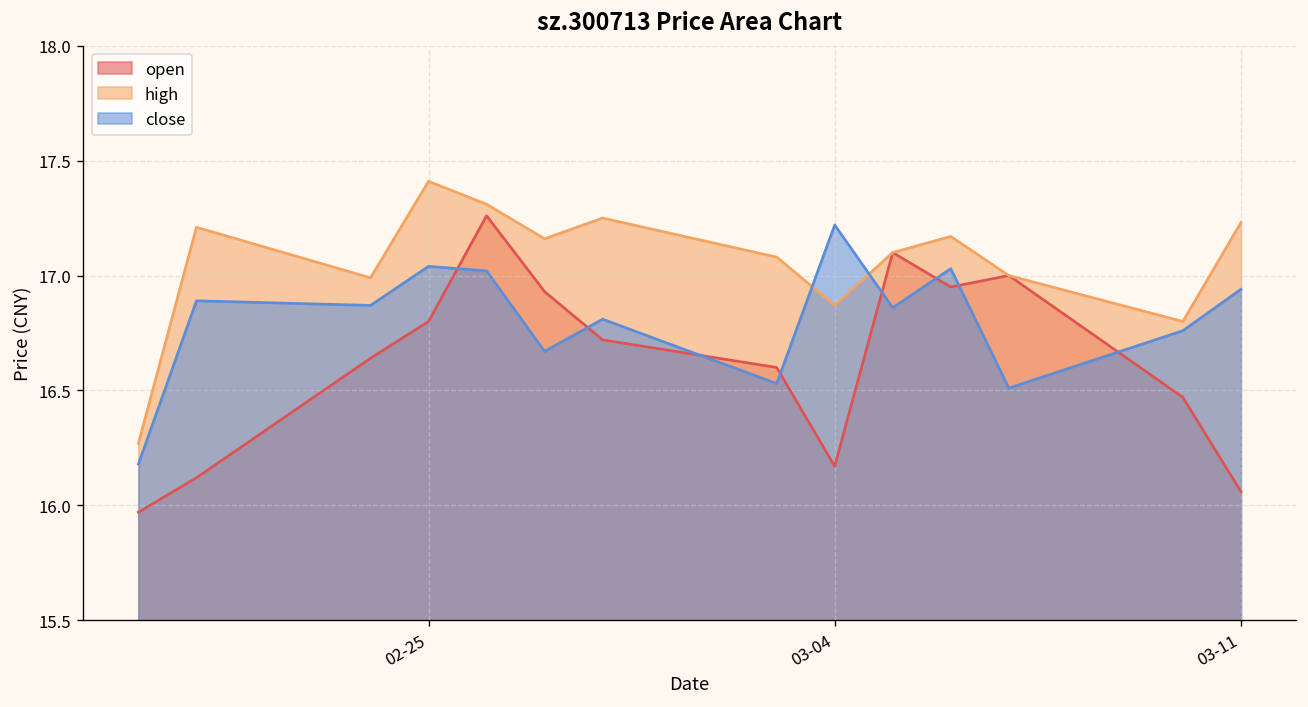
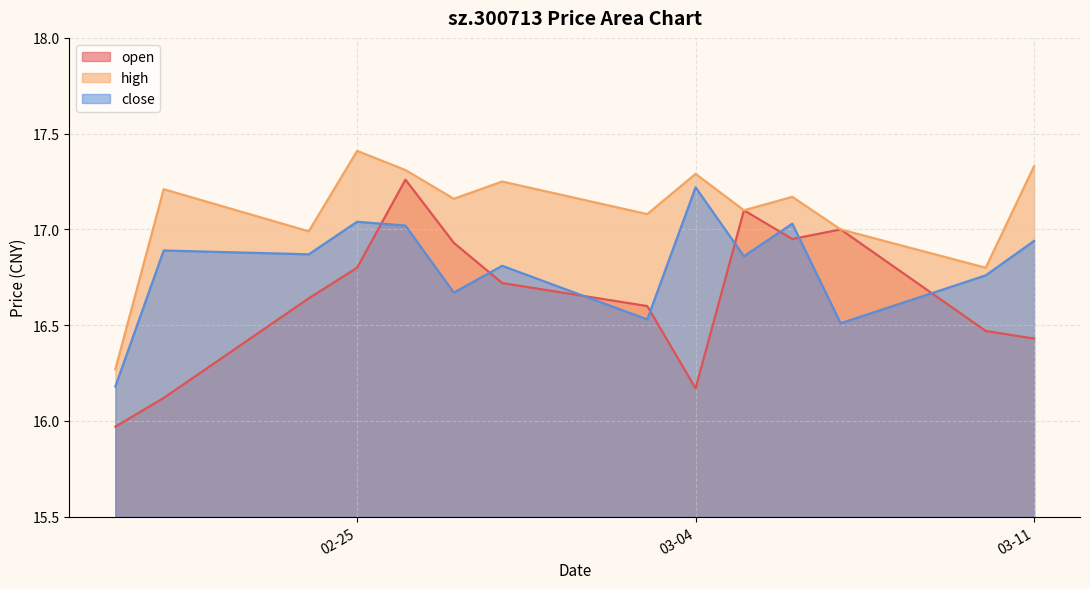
high, 03-04: 16.87 -> 17.29
open, 03-11: 16.06 -> 16.43
high, 03-11: 17.23 -> 17.33
